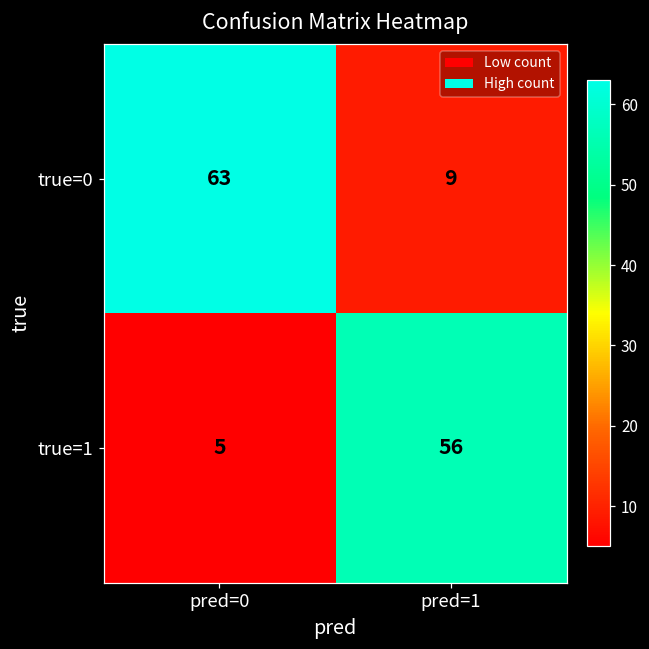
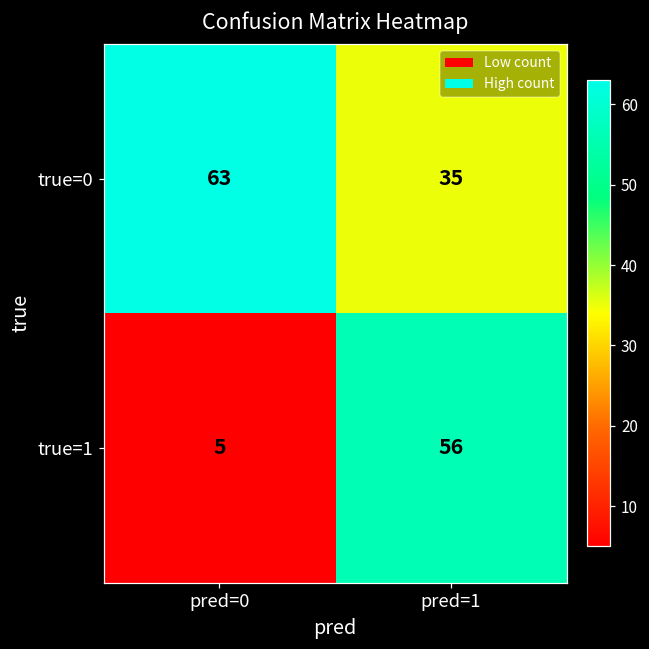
true=0, pred=1: 9 -> 35
